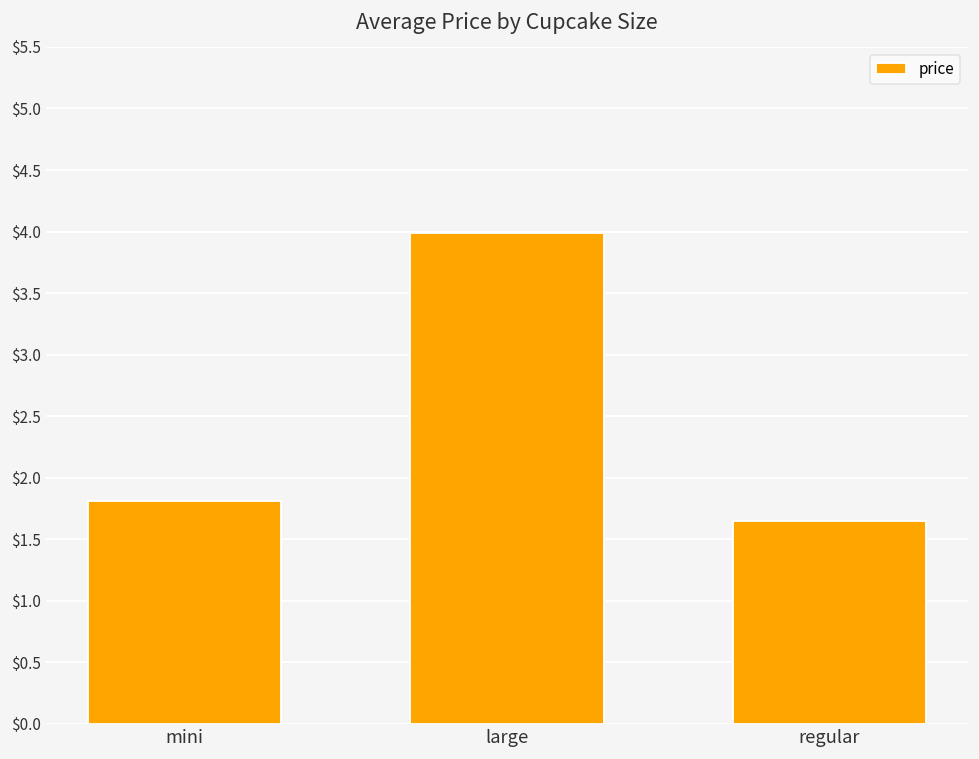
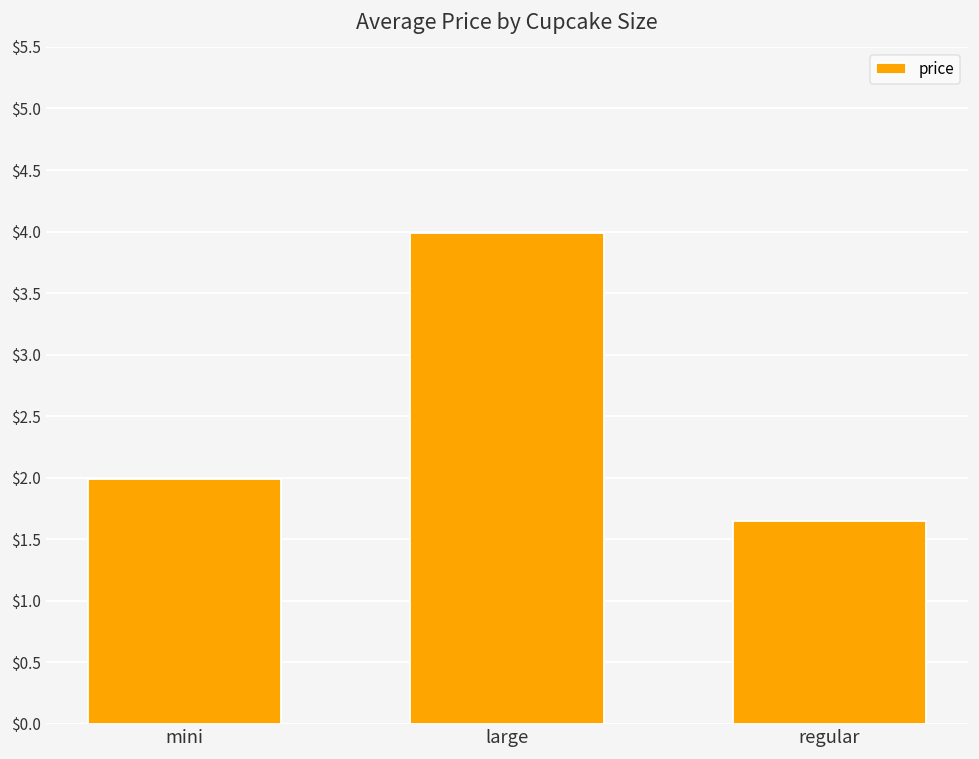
mini: $1.81 -> $1.99
